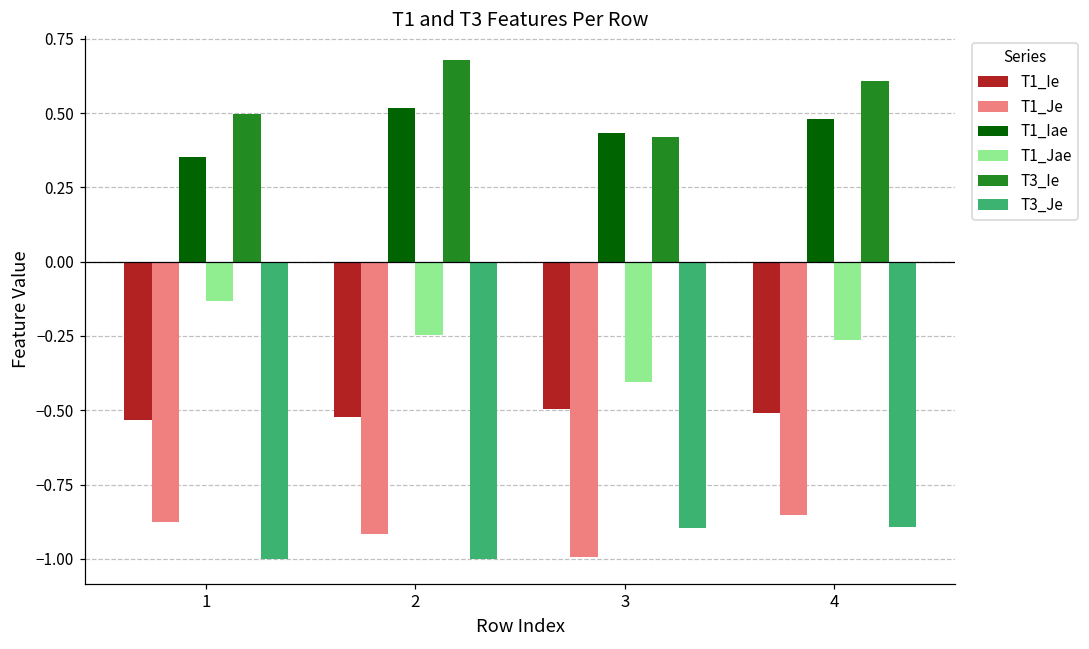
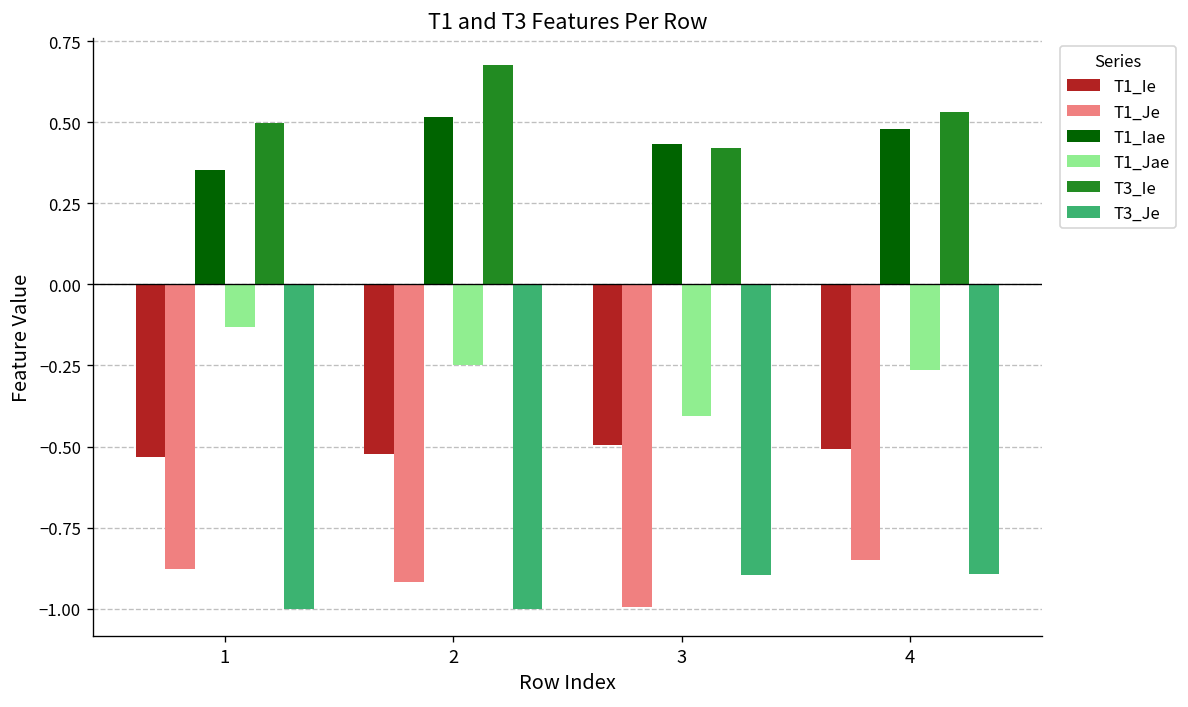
T3_Ie, 4: 0.61 -> 0.53
